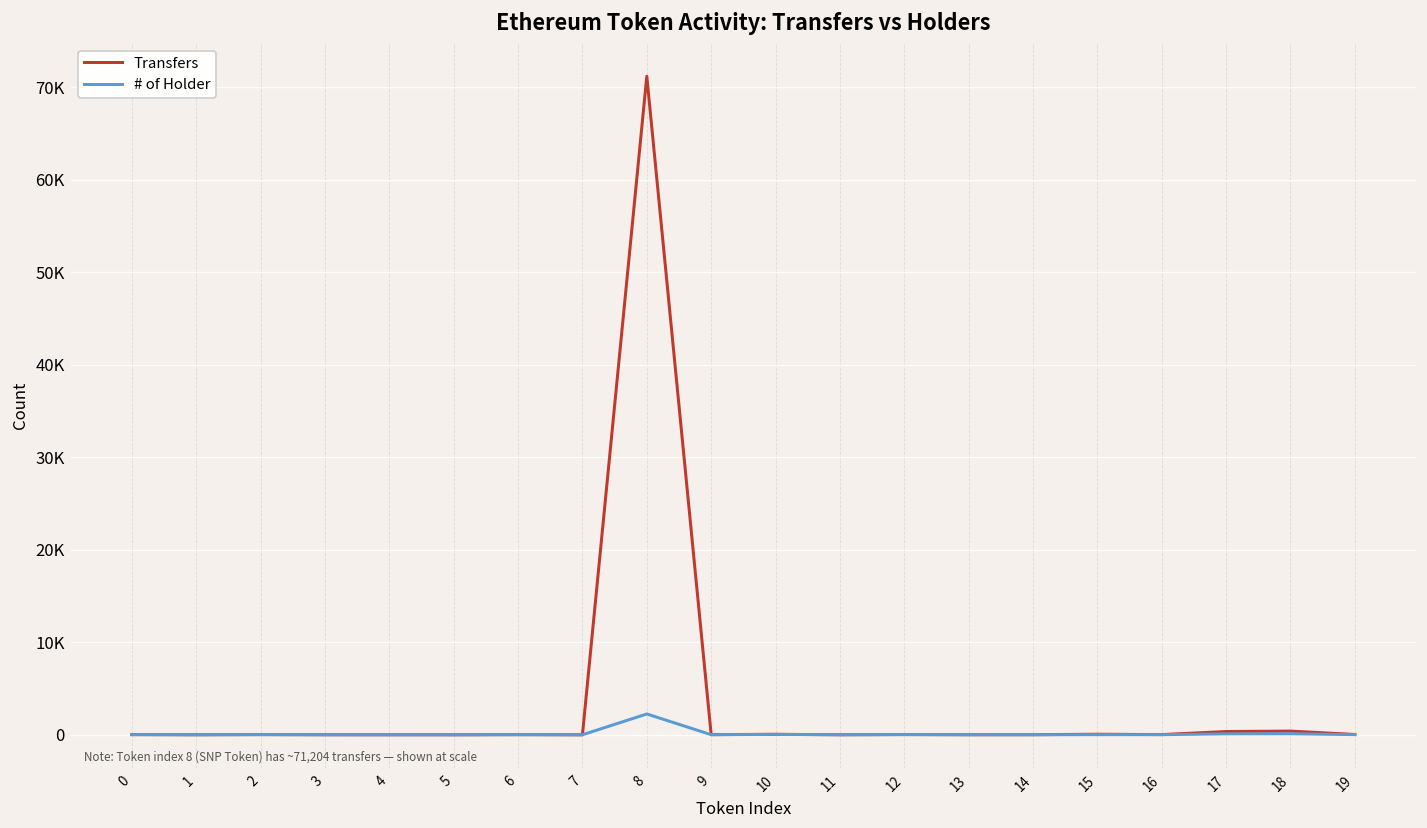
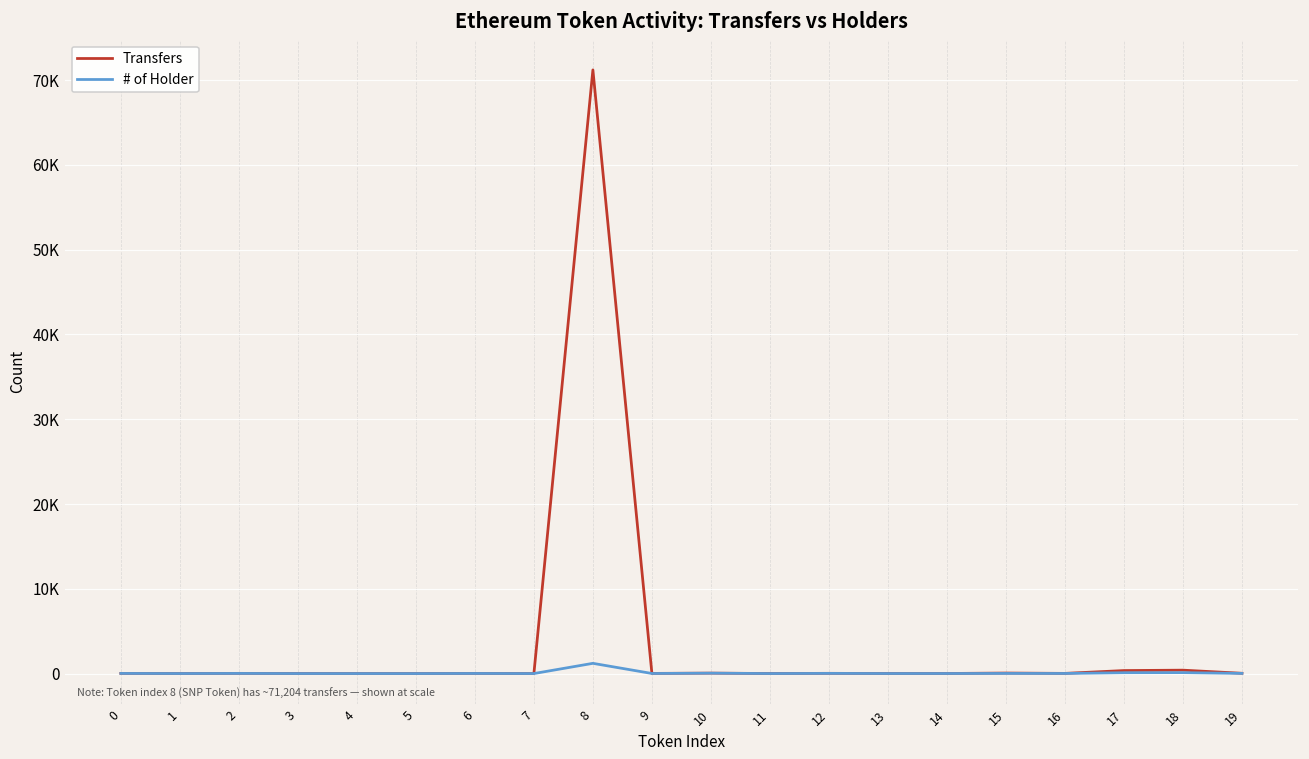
# of Holder, 8: 2000 -> 1000
